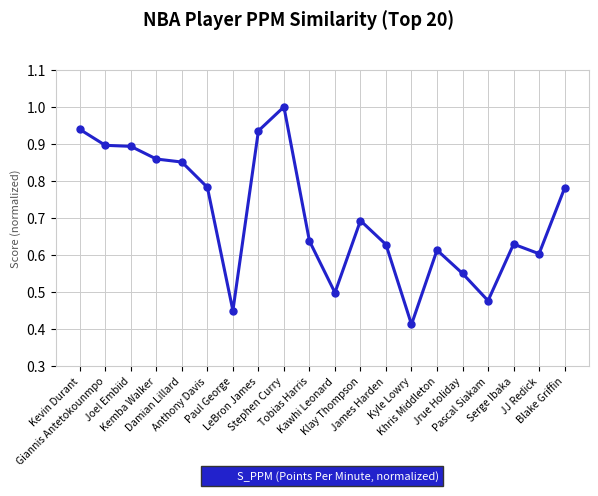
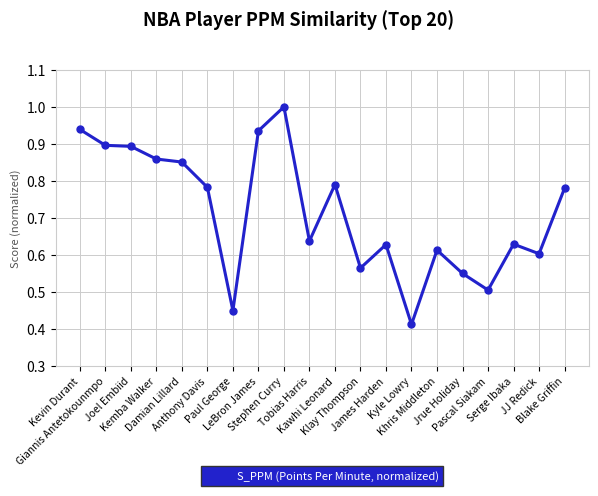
Kawhi Leonard: 0.50 -> 0.79
Klay Thompson: 0.69 -> 0.56
Pascal Siakam: 0.48 -> 0.50
